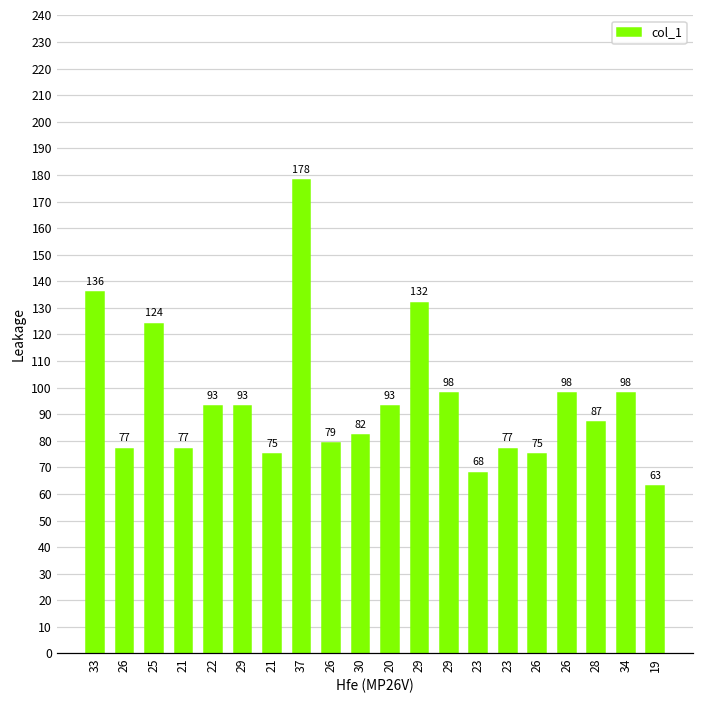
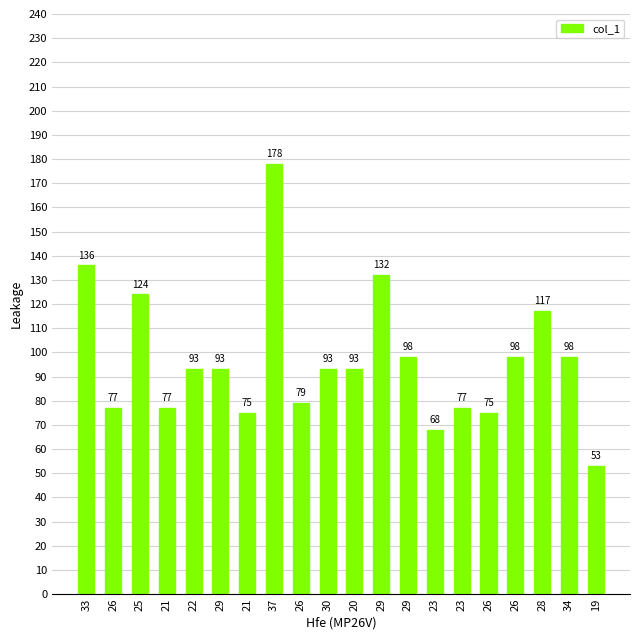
30: 82 -> 93
28: 87 -> 117
19: 63 -> 53
